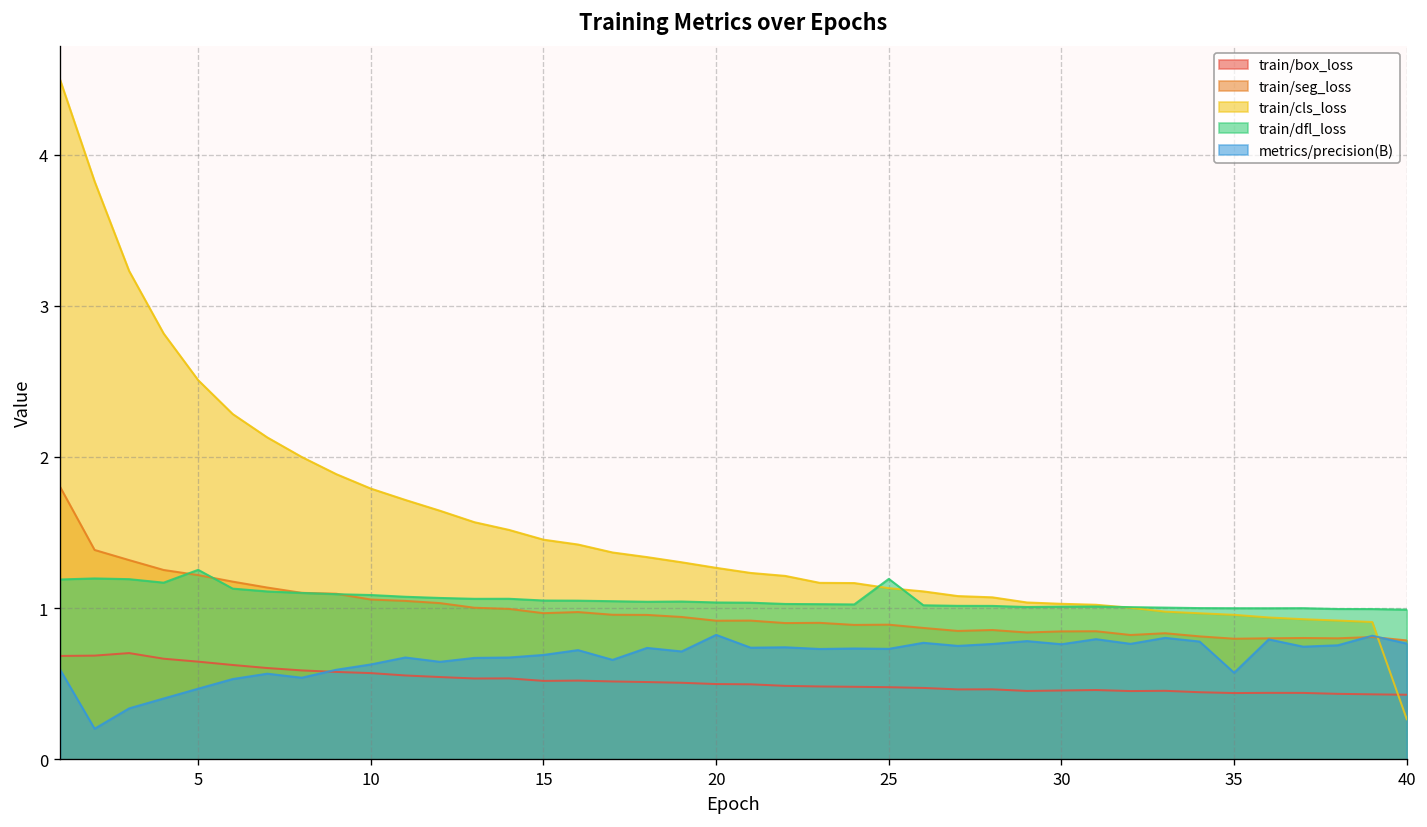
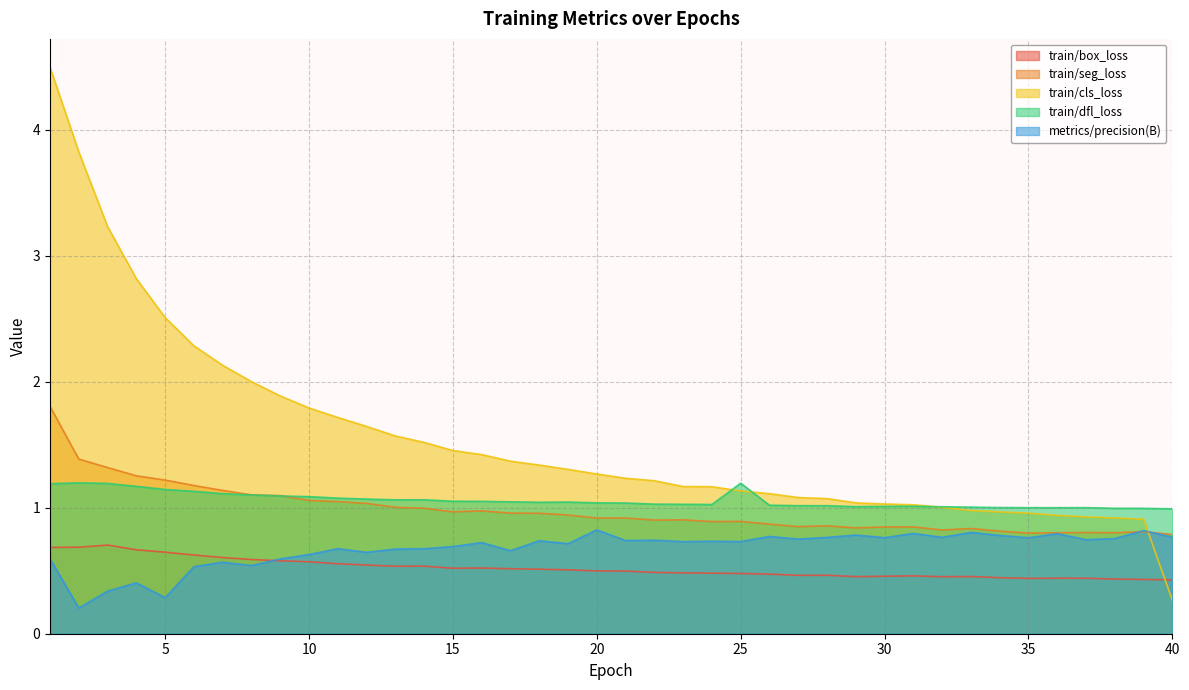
train/dfl_loss, 5: 1.25 -> 1.14
metrics/precision(B), 5: 0.47 -> 0.29
metrics/precision(B), 35: 0.57 -> 0.76
